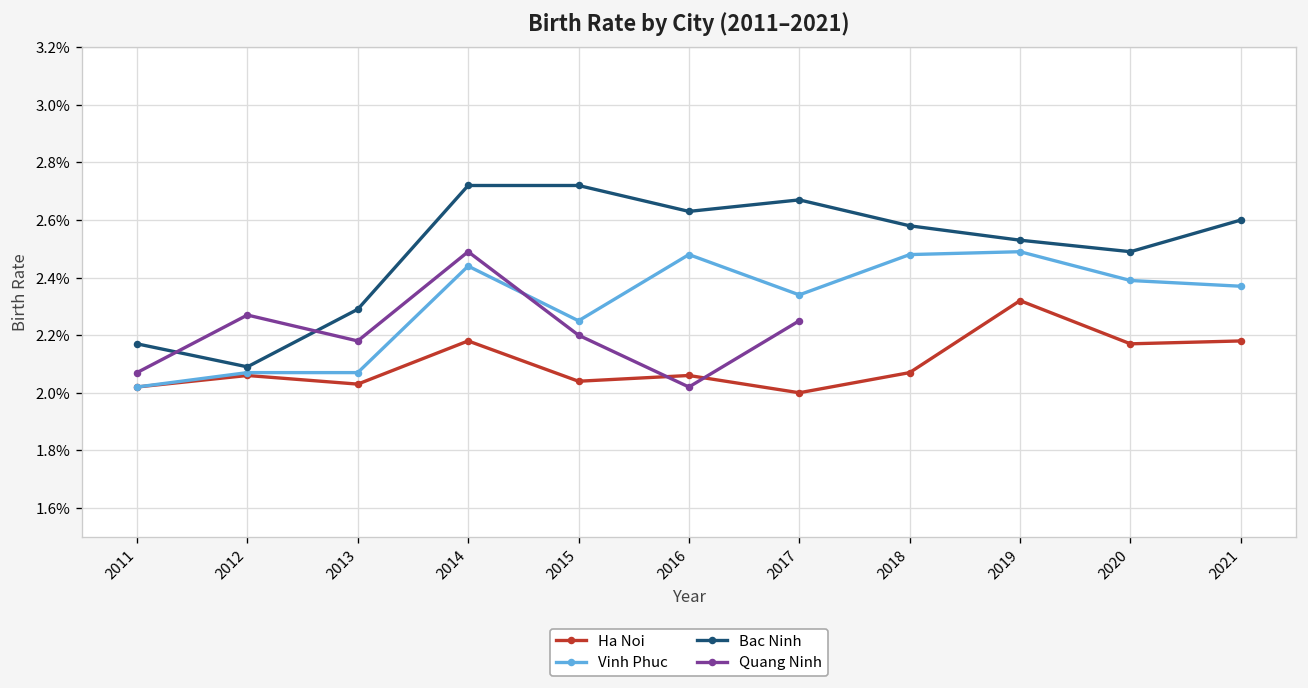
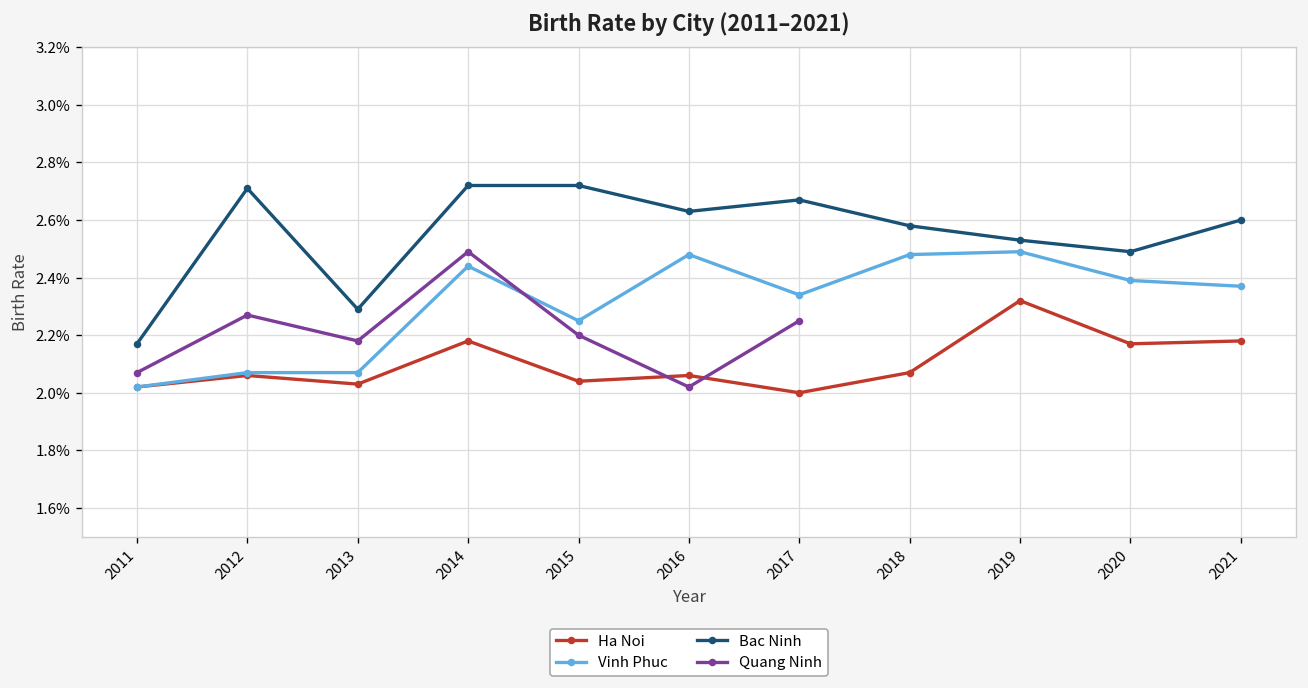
Bac Ninh, 2012: 2.09% -> 2.71%
